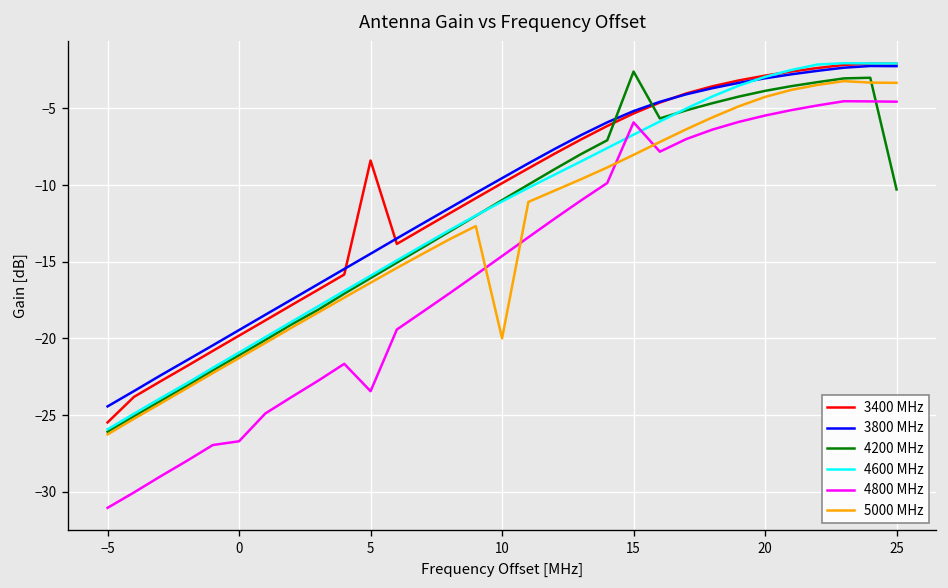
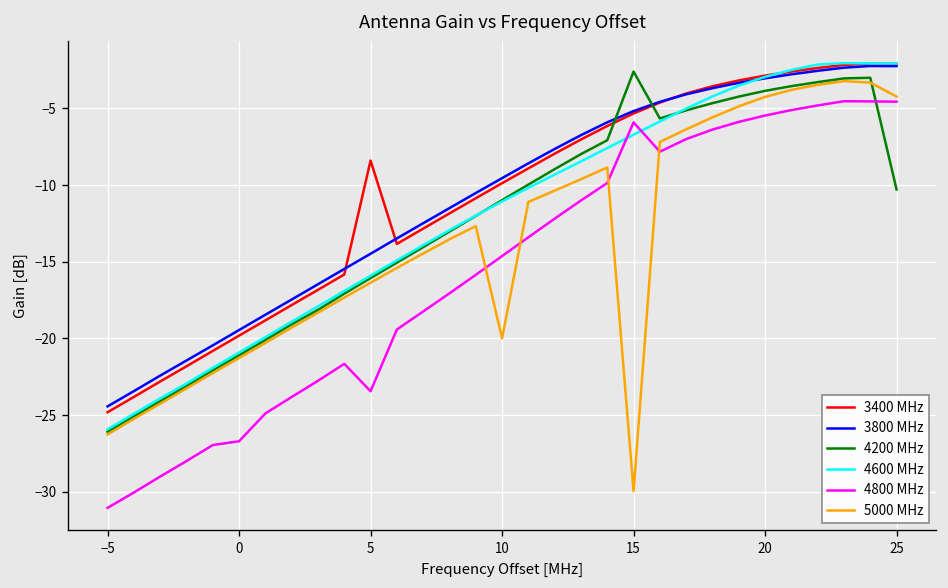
3400 MHz, −5: -25.5 -> -24.8
5000 MHz, 15: -8.0 -> -30.0
5000 MHz, 25: -3.3 -> -4.2
